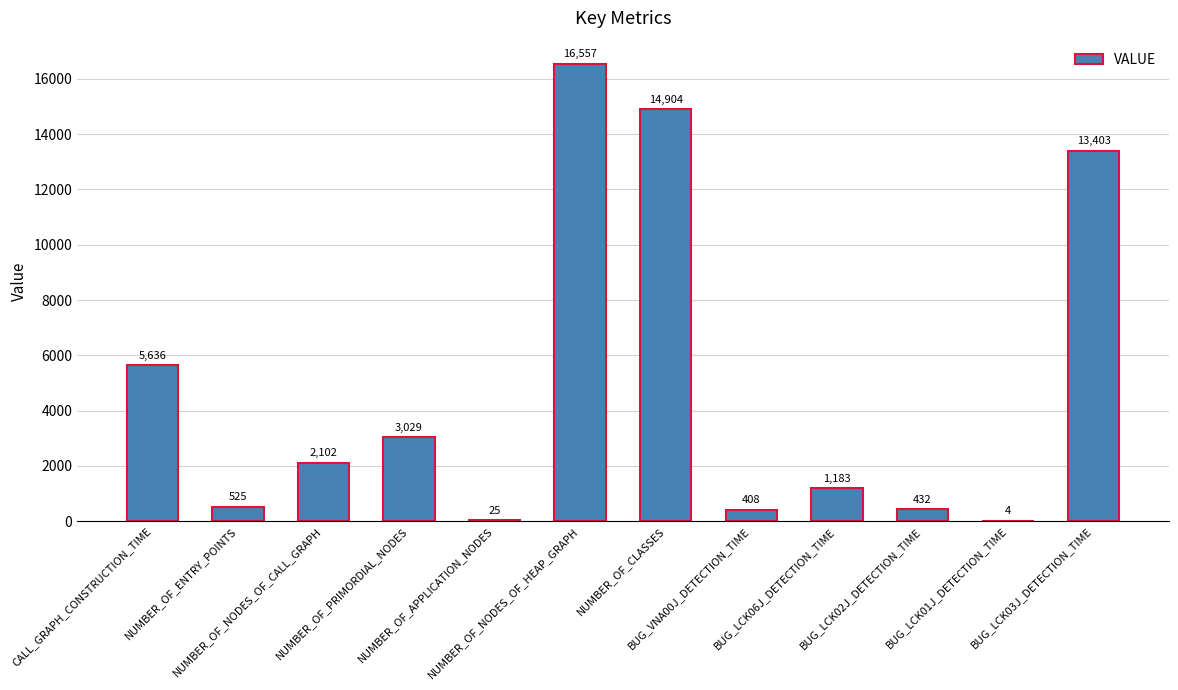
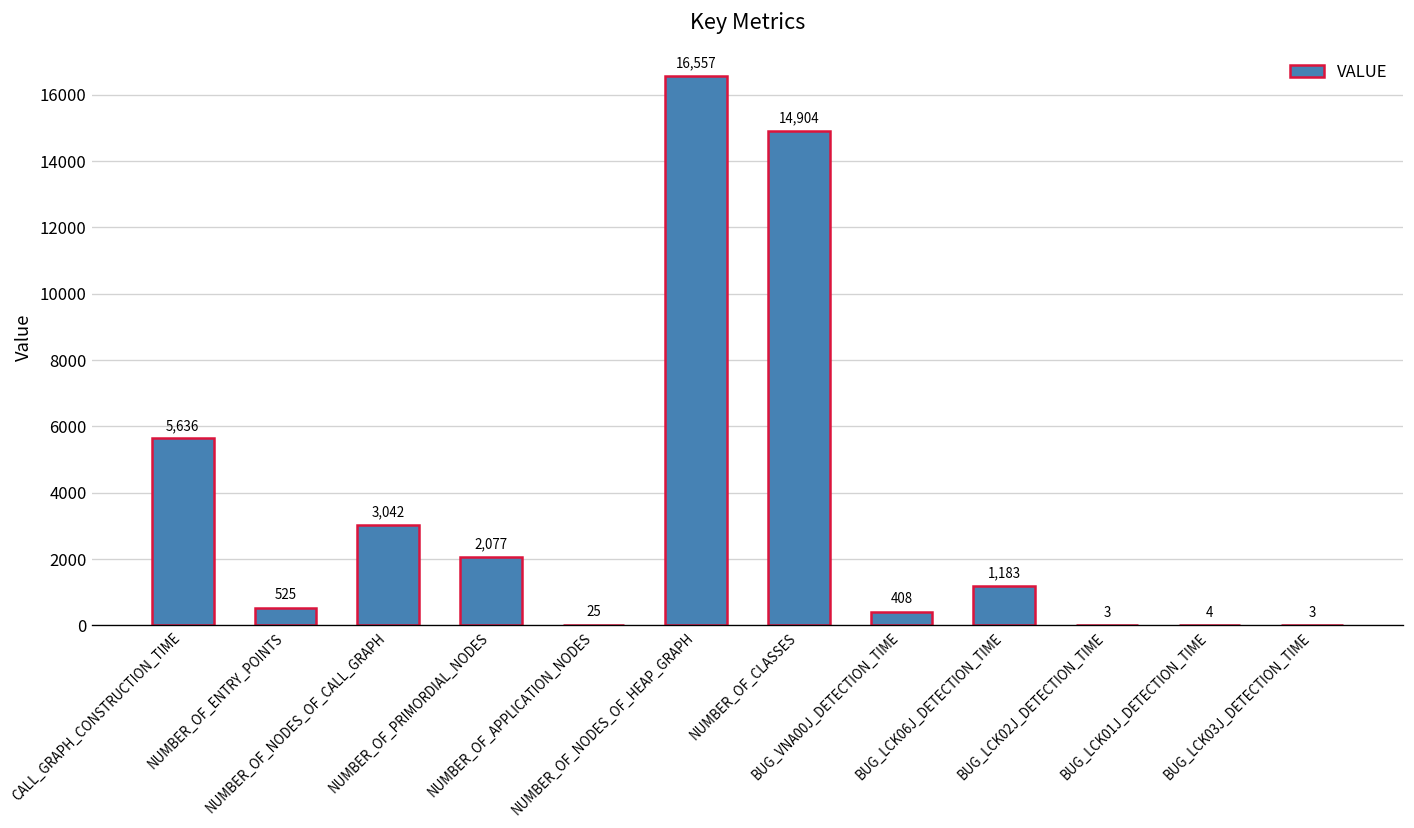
NUMBER_OF_NODES_OF_CALL_GRAPH: 2,102 -> 3,042
NUMBER_OF_PRIMORDIAL_NODES: 3,029 -> 2,077
BUG_LCK02J_DETECTION_TIME: 432 -> 3
BUG_LCK03J_DETECTION_TIME: 13,403 -> 3
